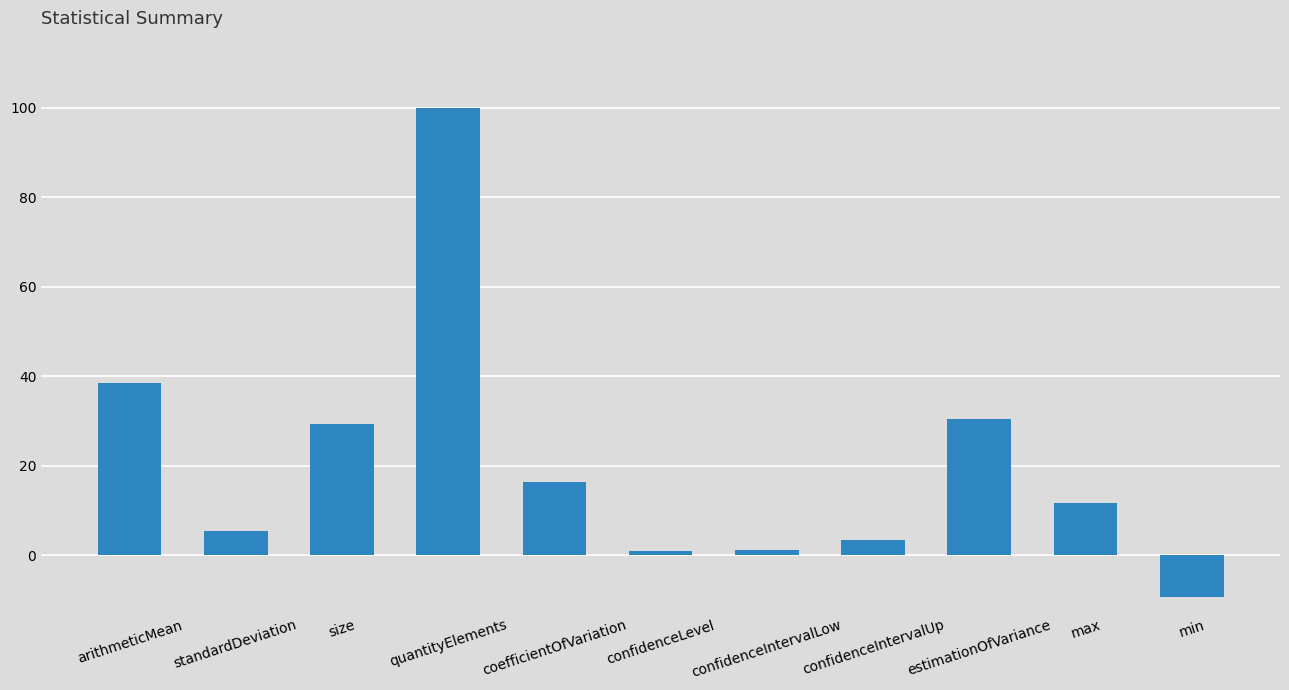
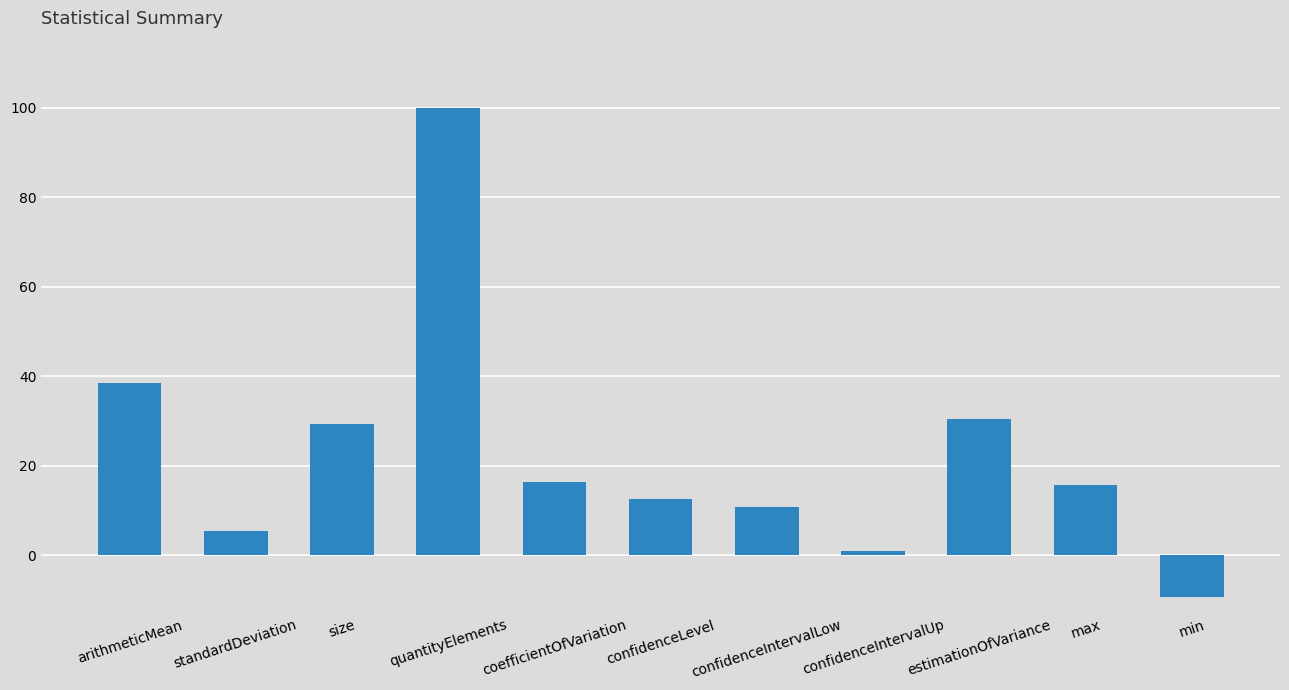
confidenceLevel: 1 -> 13
confidenceIntervalLow: 1 -> 11
confidenceIntervalUp: 3 -> 1
max: 12 -> 16
